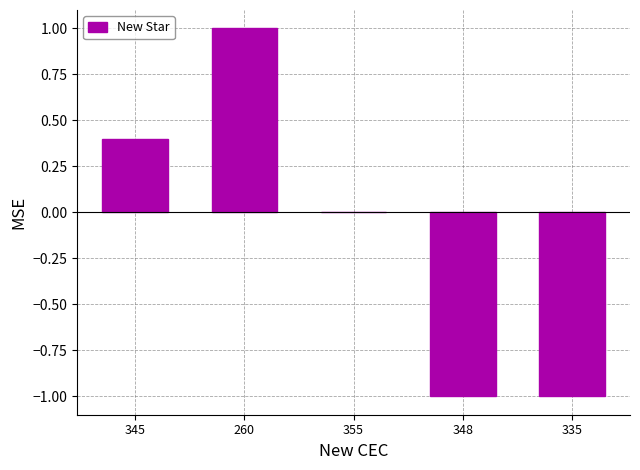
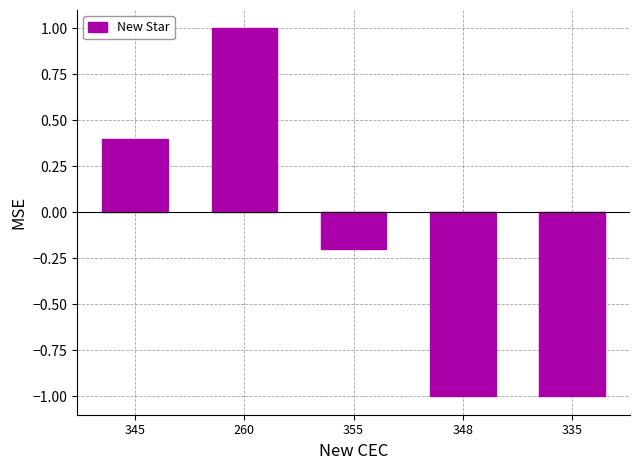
355: 0.00 -> -0.20
